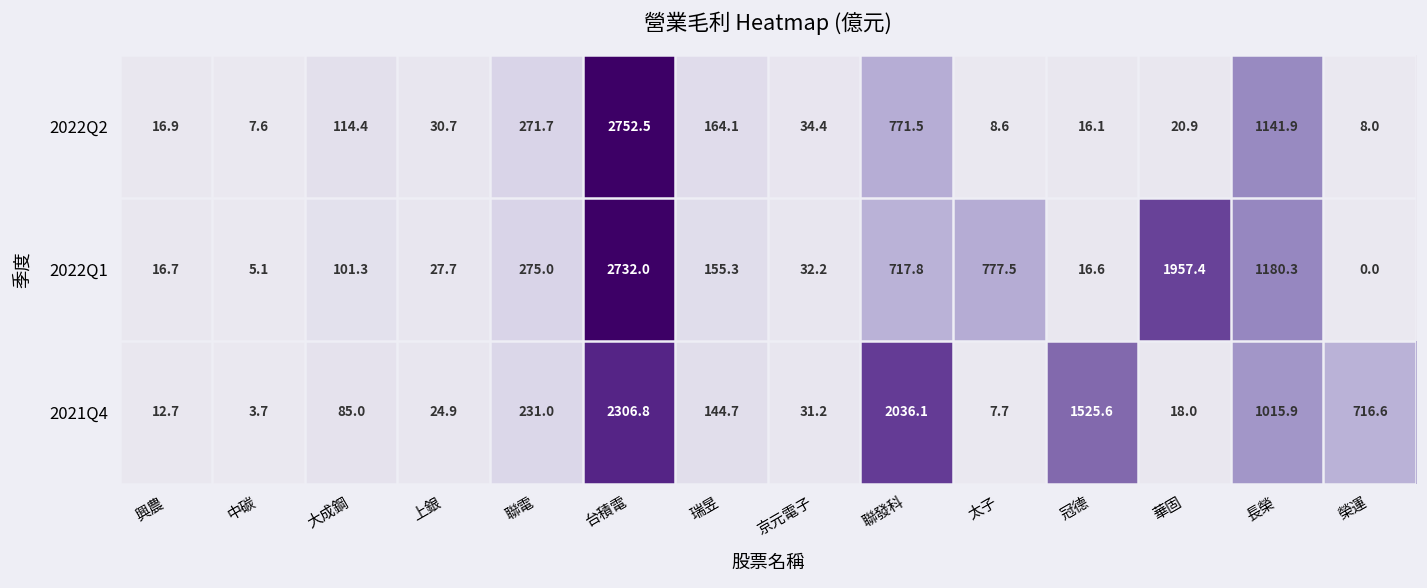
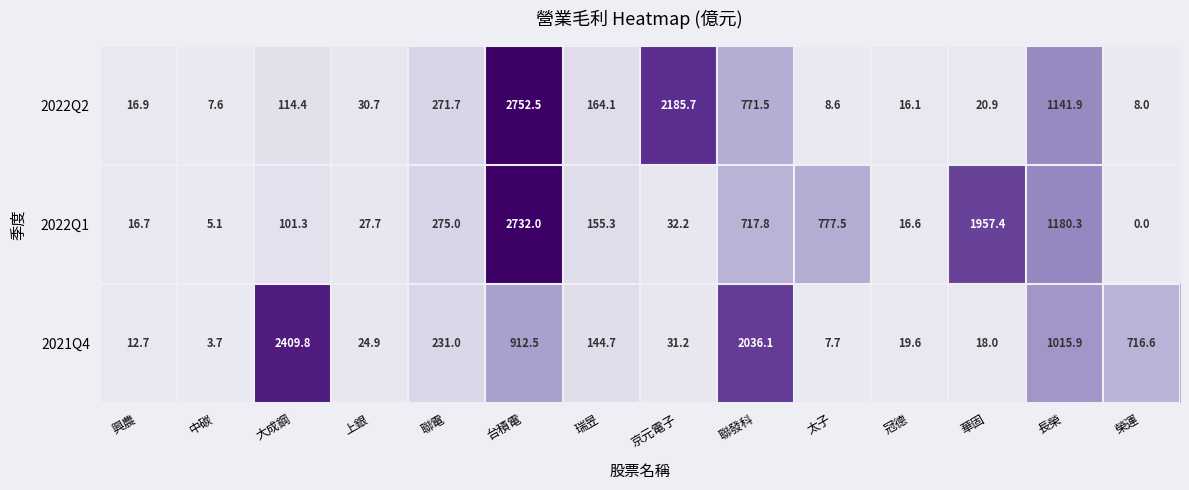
2022Q2, 京元電子: 34.4 -> 2185.7
2021Q4, 大成鋼: 85.0 -> 2409.8
2021Q4, 台積電: 2306.8 -> 912.5
2021Q4, 冠德: 1525.6 -> 19.6
